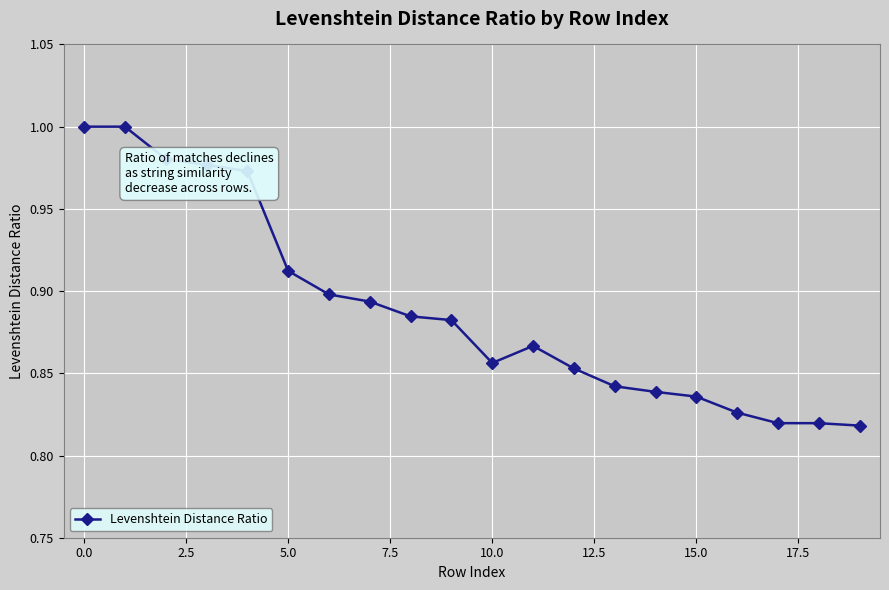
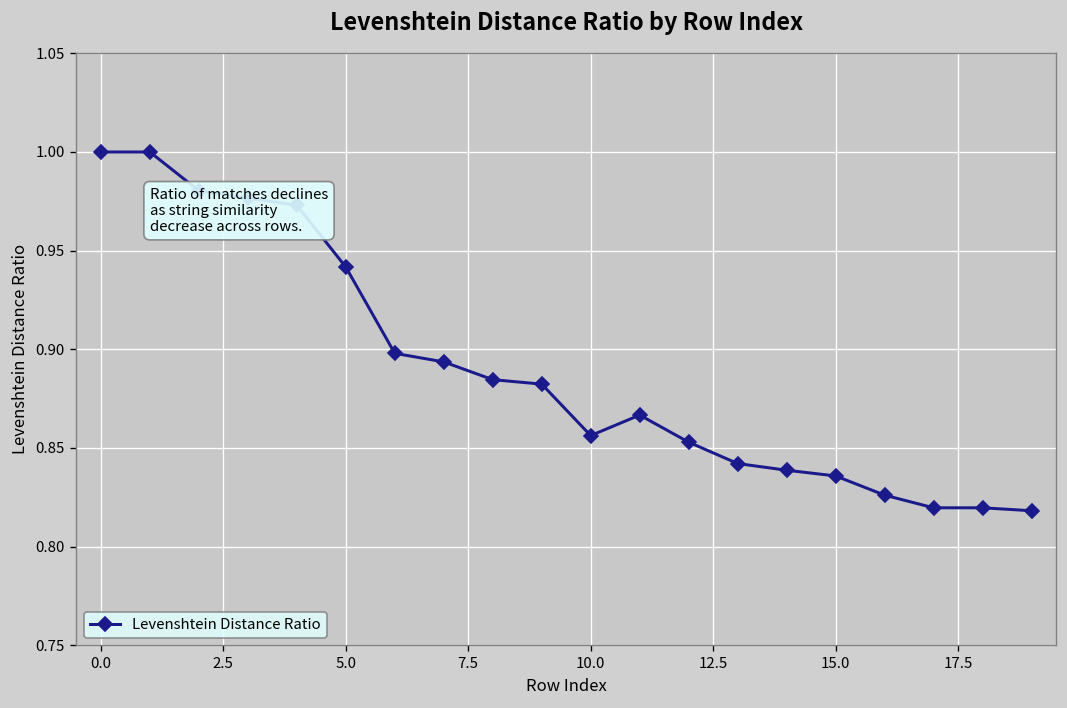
5.0: 0.912 -> 0.942
